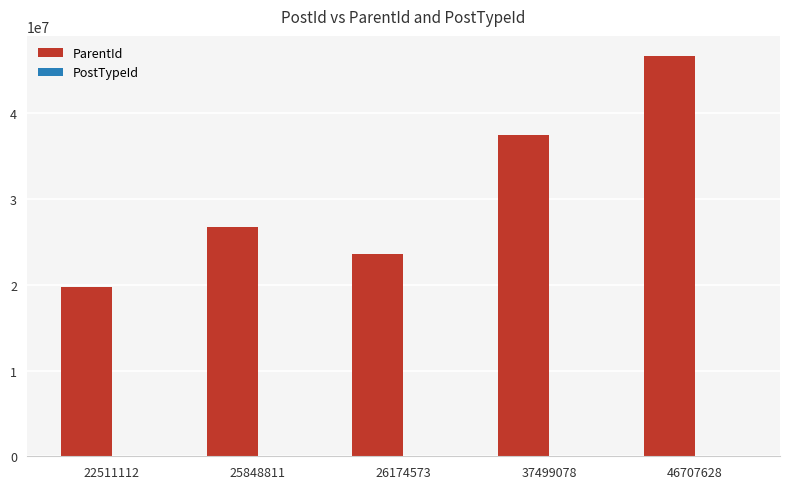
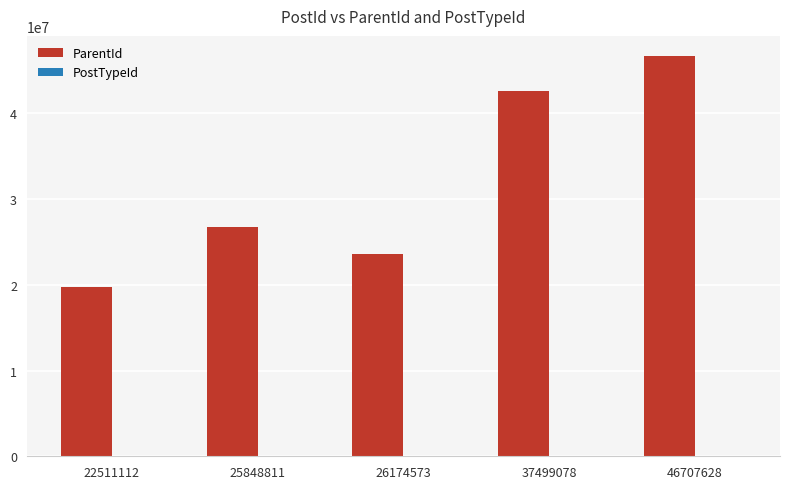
ParentId, 37499078: 37000000 -> 43000000
